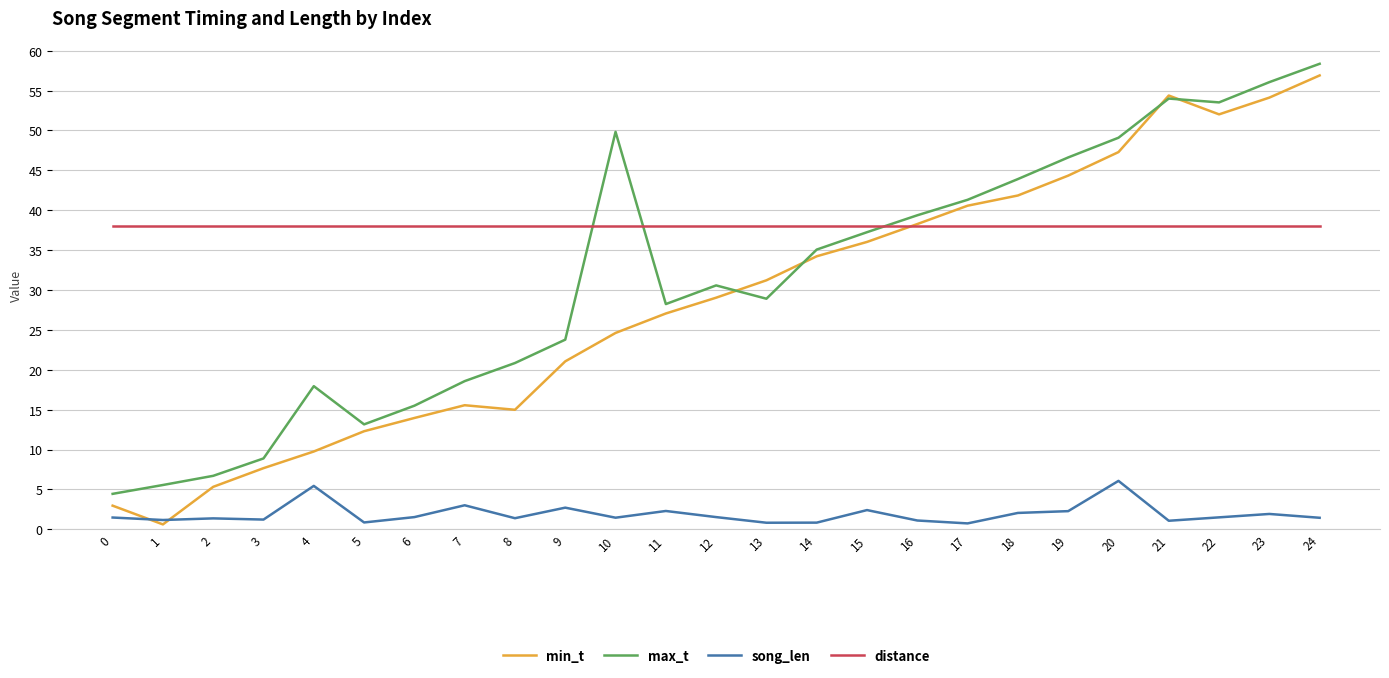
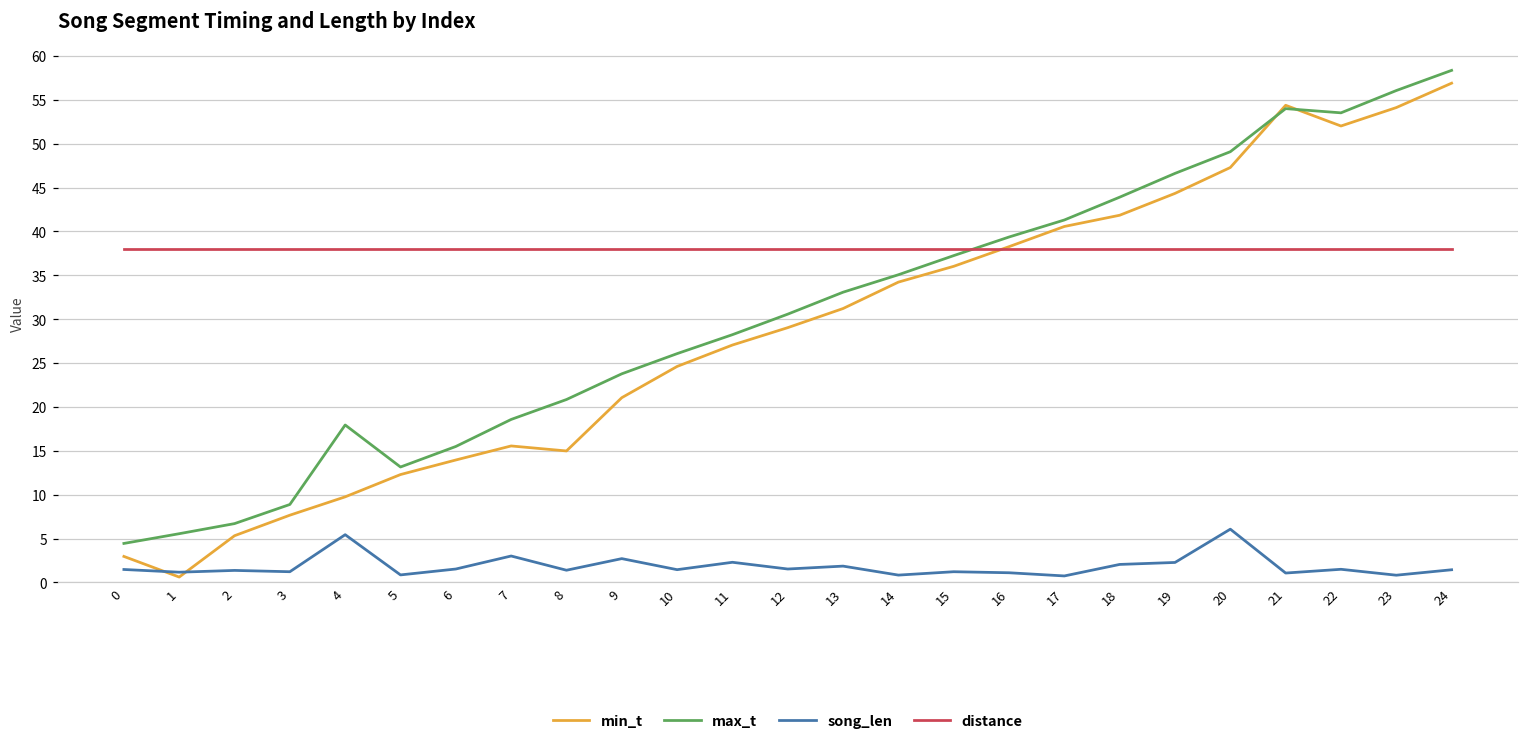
max_t, 10: 50 -> 26
max_t, 13: 29 -> 33
song_len, 13: 1 -> 2
song_len, 15: 2 -> 1
song_len, 23: 2 -> 1
